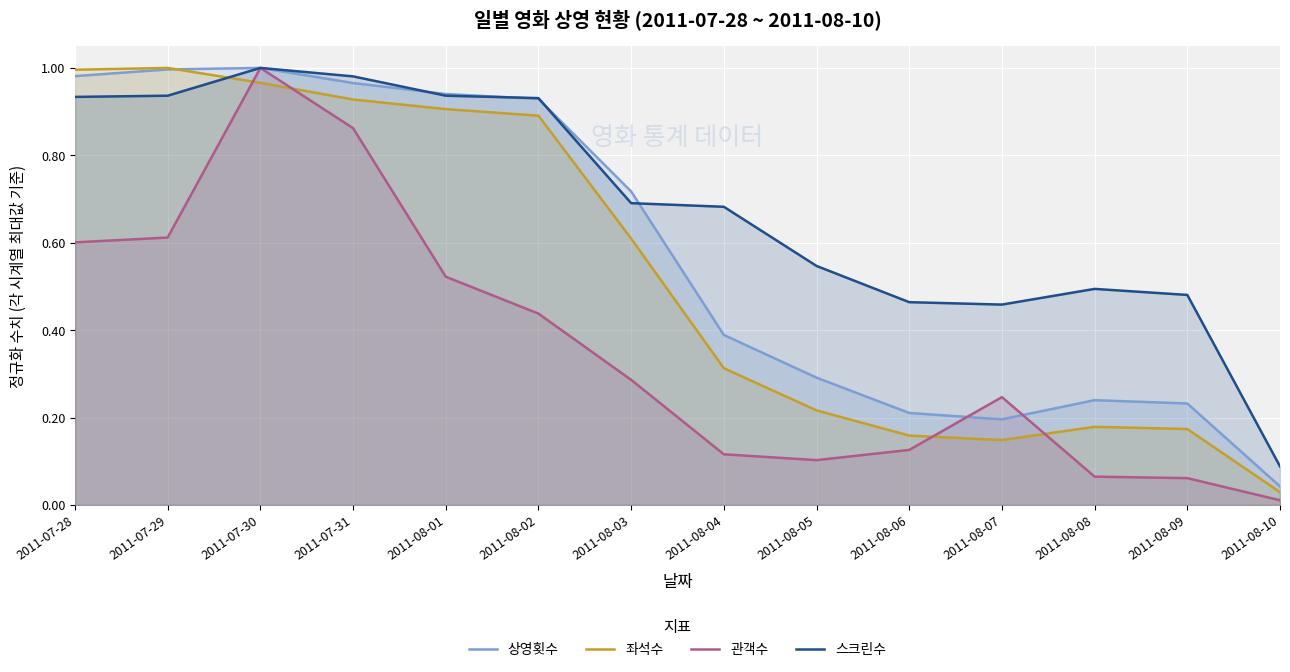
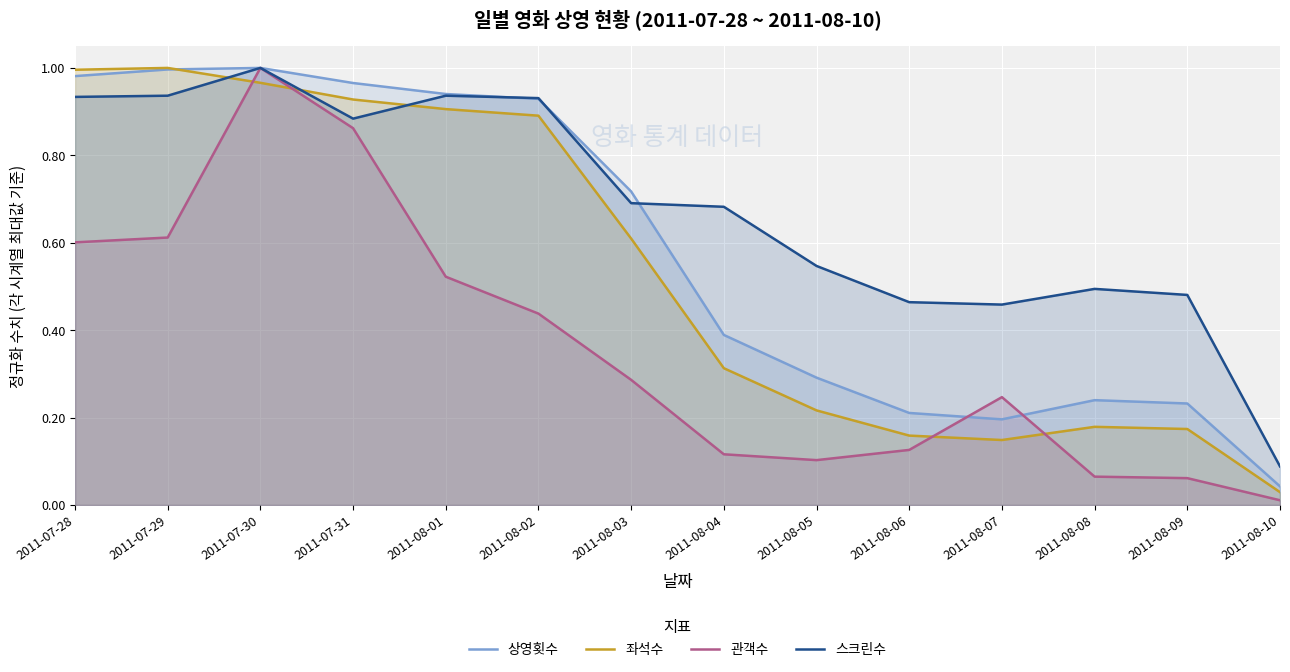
스크린수, 2011-07-31: 0.98 -> 0.88
